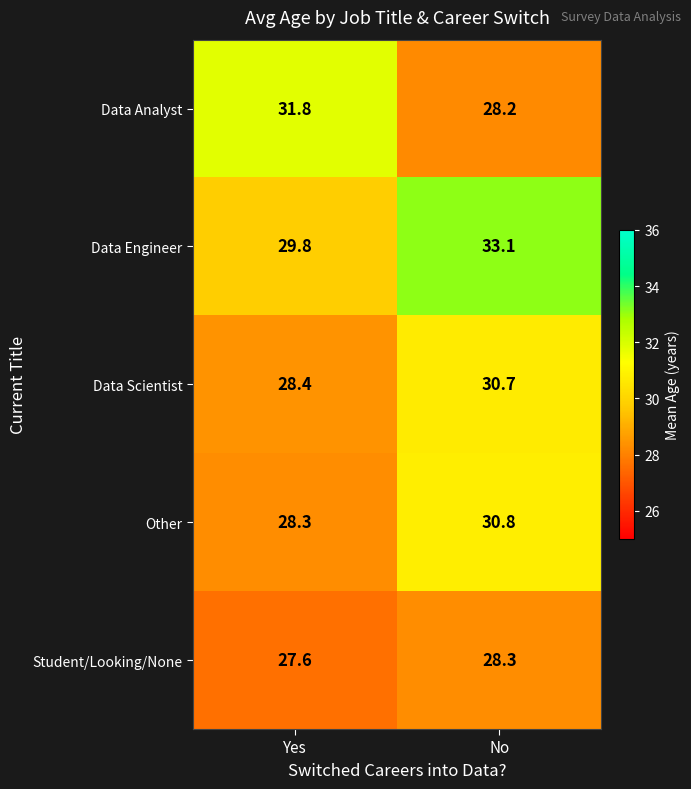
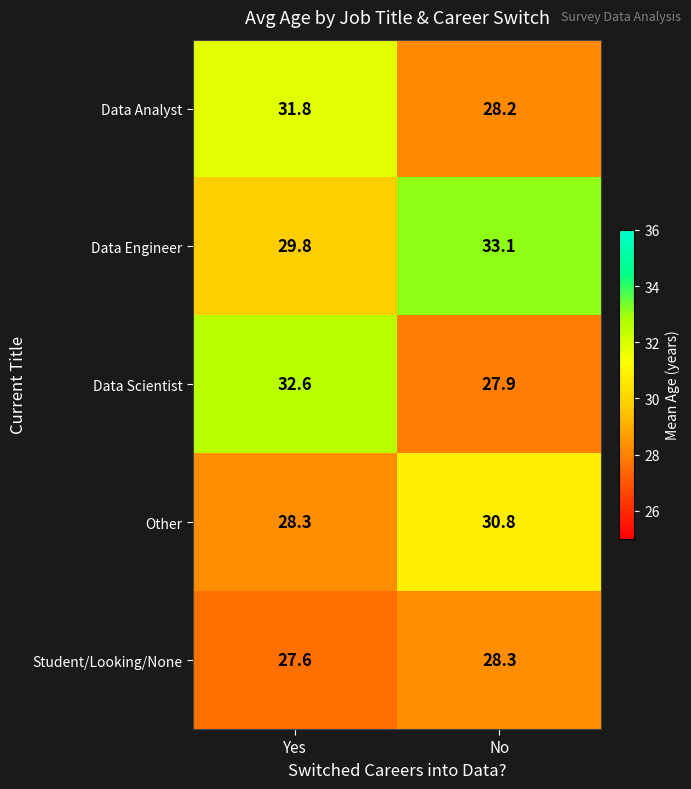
Data Scientist, Yes: 28.4 -> 32.6
Data Scientist, No: 30.7 -> 27.9
